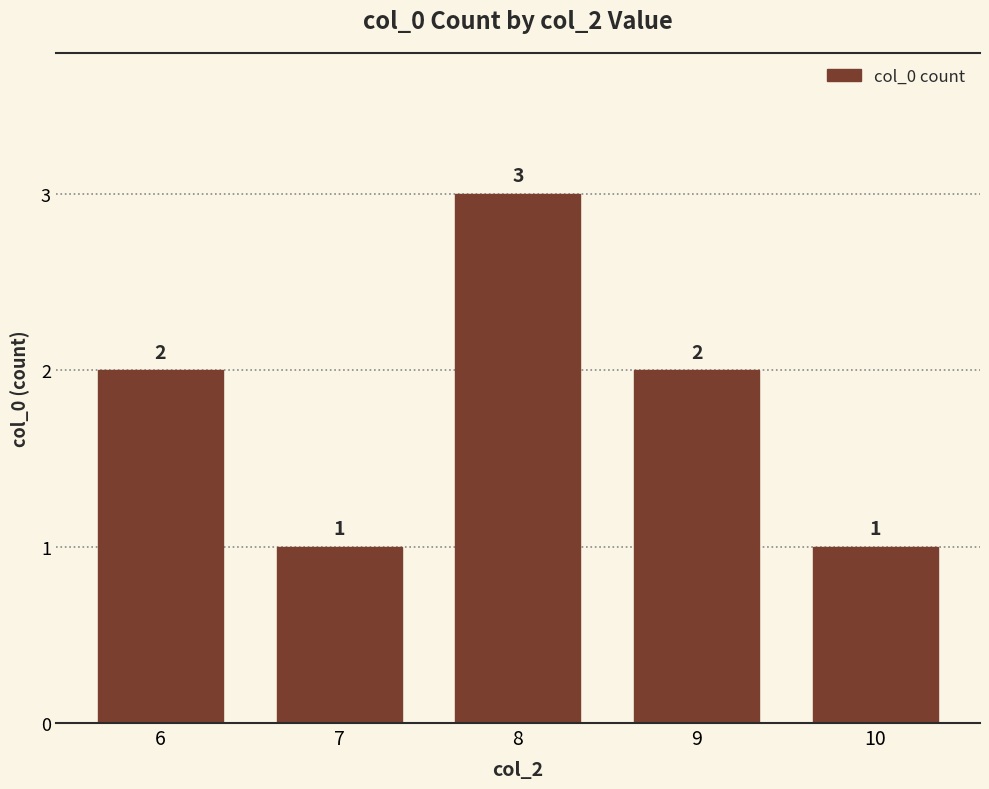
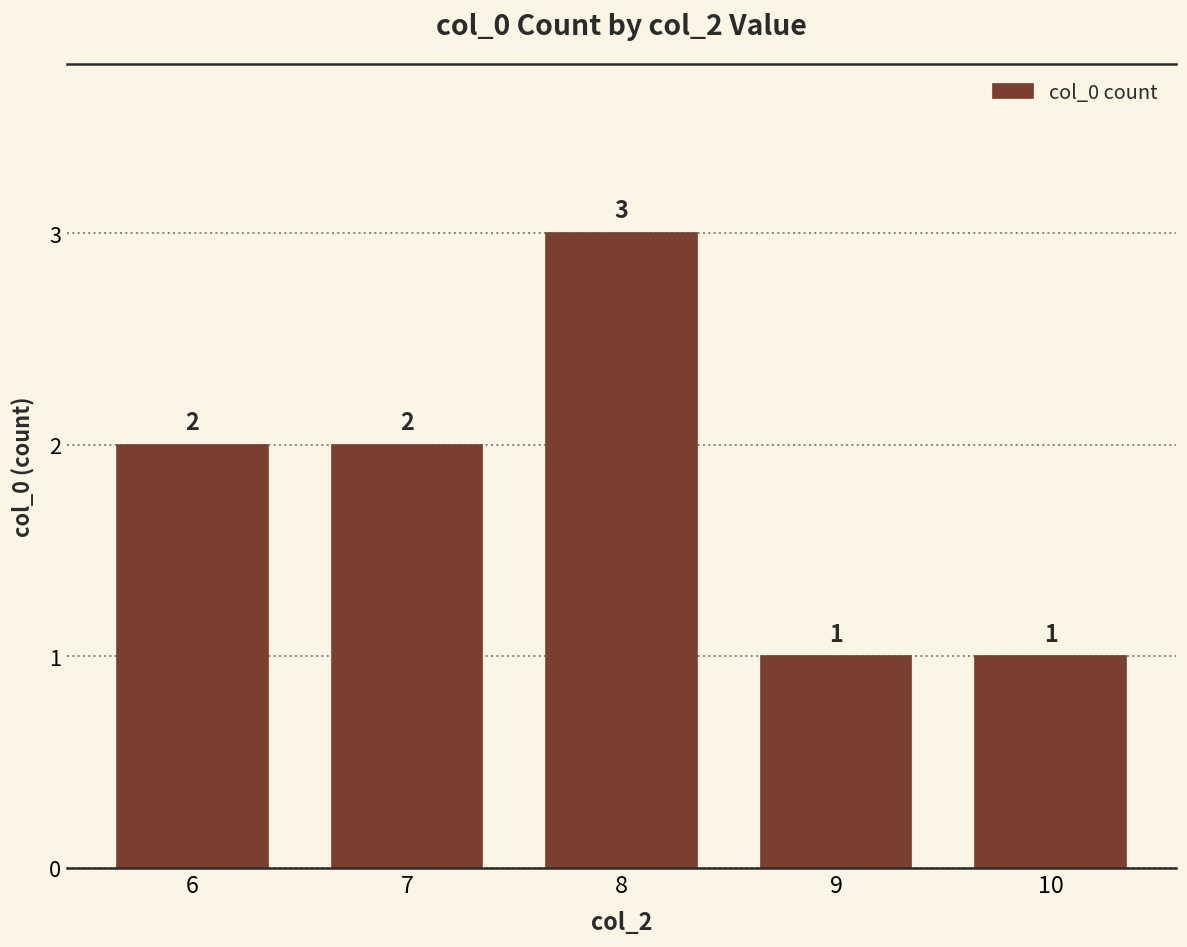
7: 1 -> 2
9: 2 -> 1
